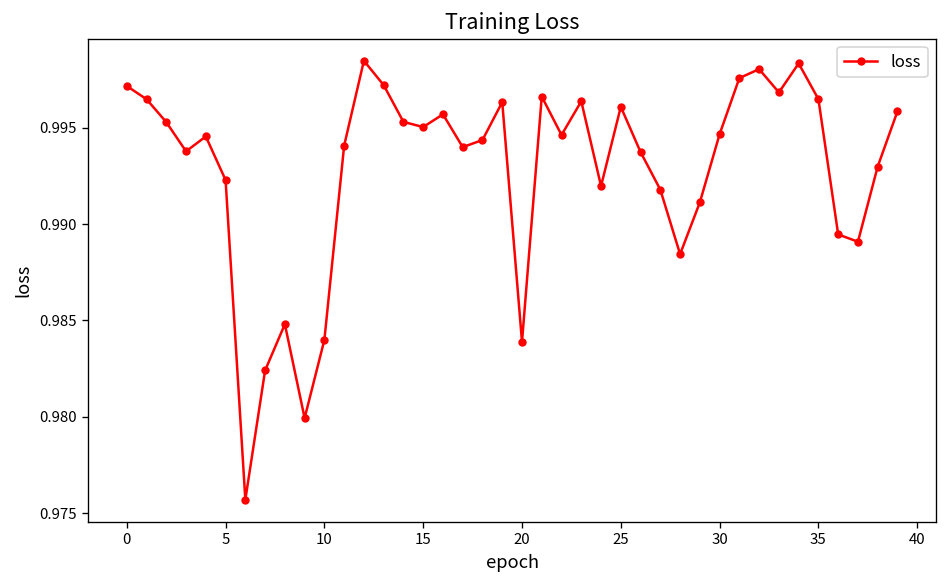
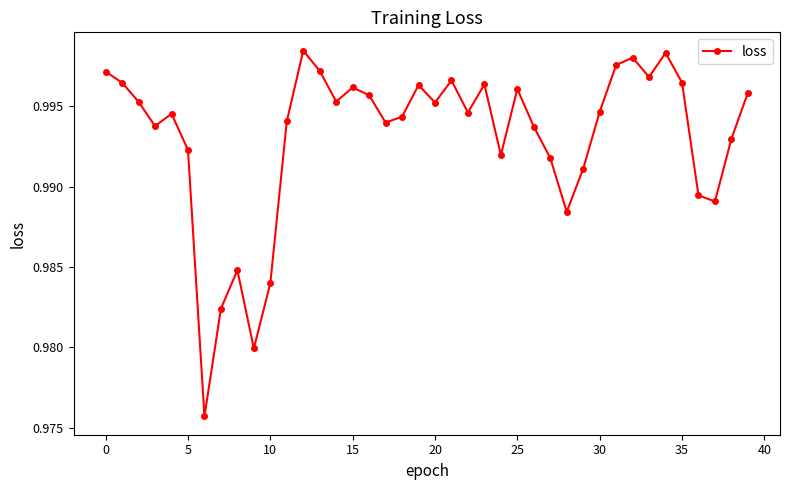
15: 0.9950 -> 0.9962
20: 0.9839 -> 0.9952
